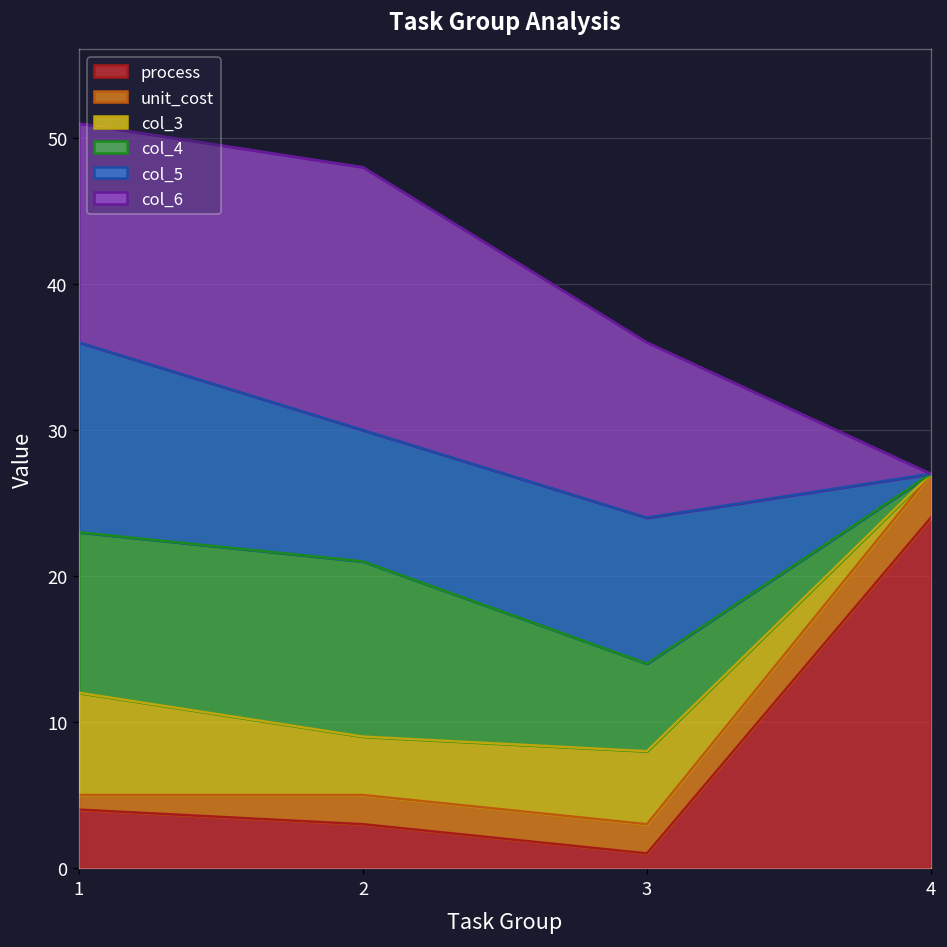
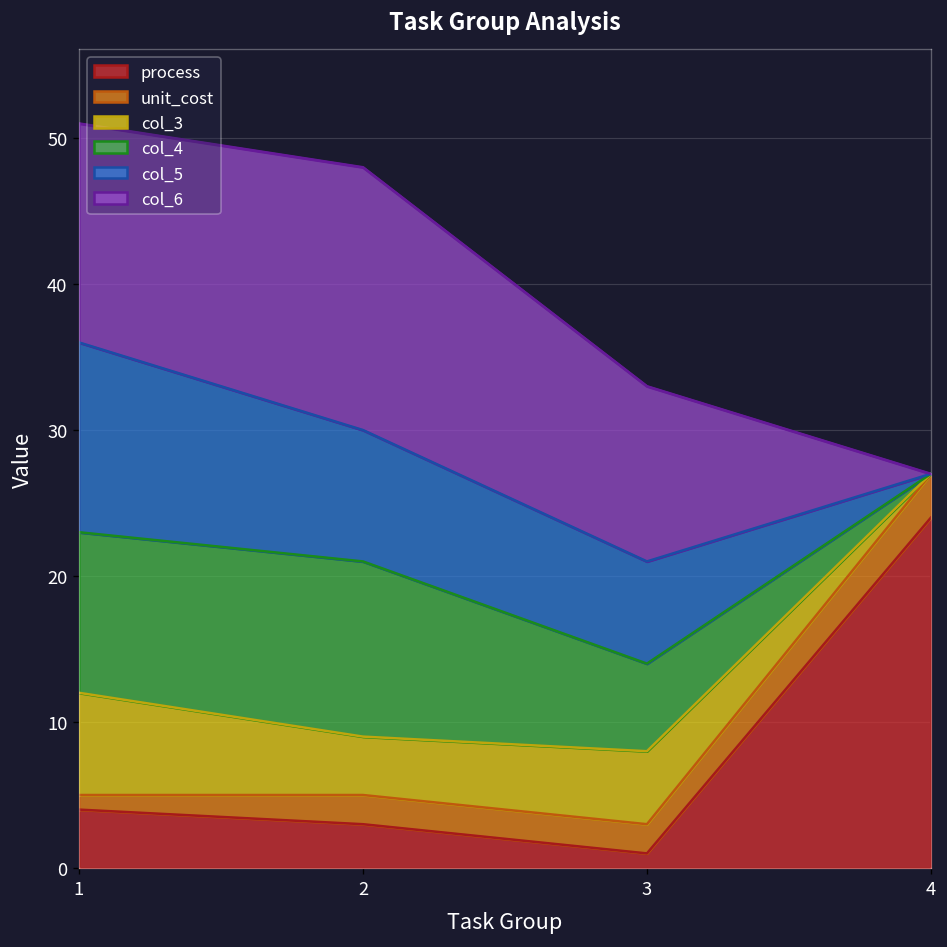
col_5, 3: 10 -> 7
